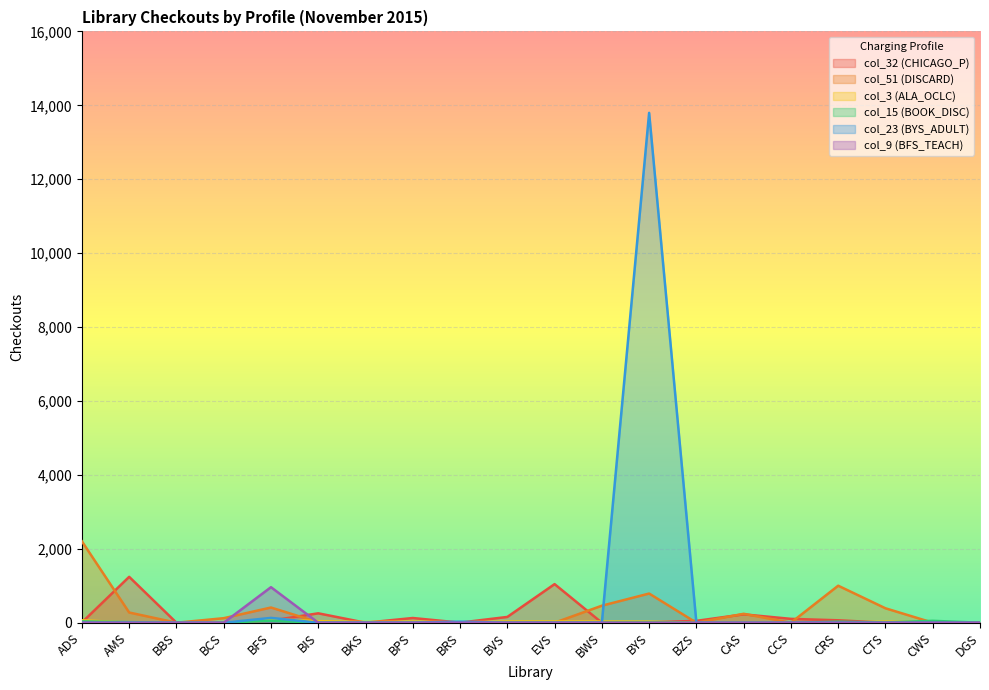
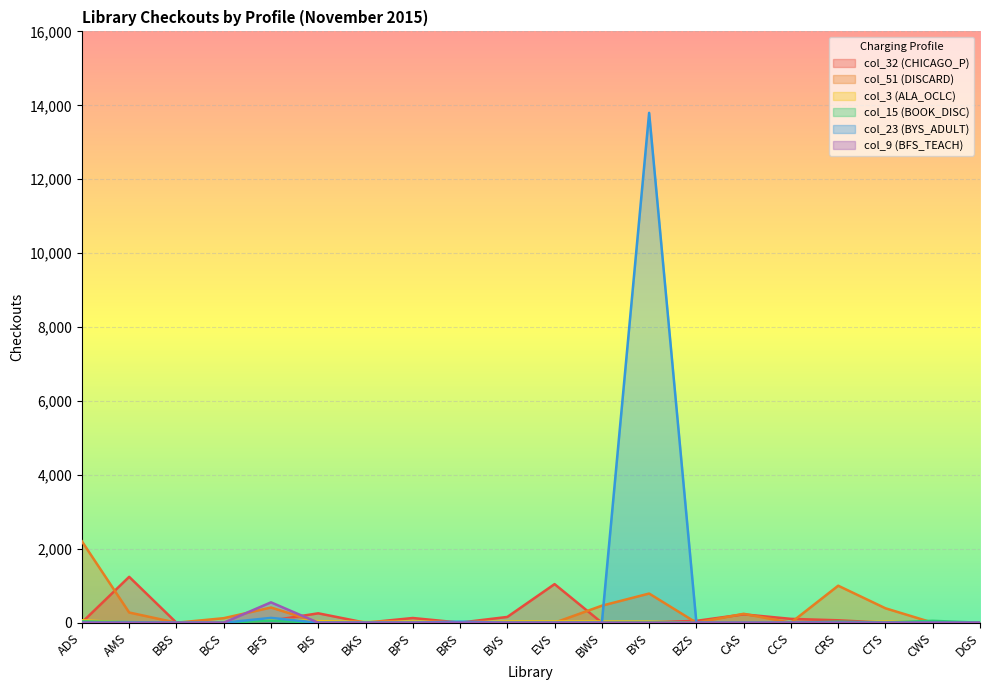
col_9 (BFS_TEACH), BFS: 1,000 -> 600
